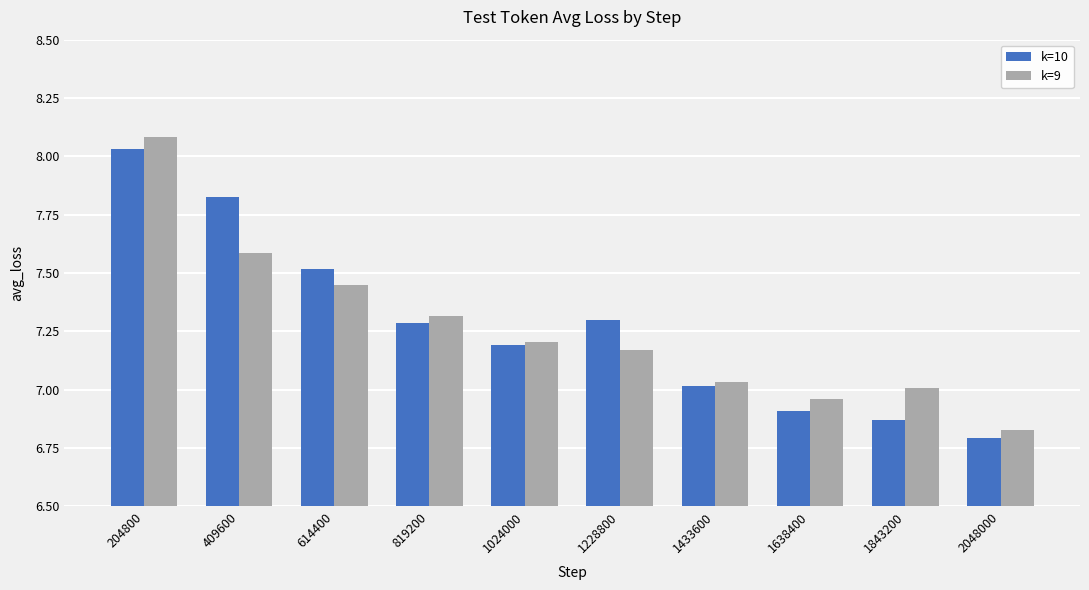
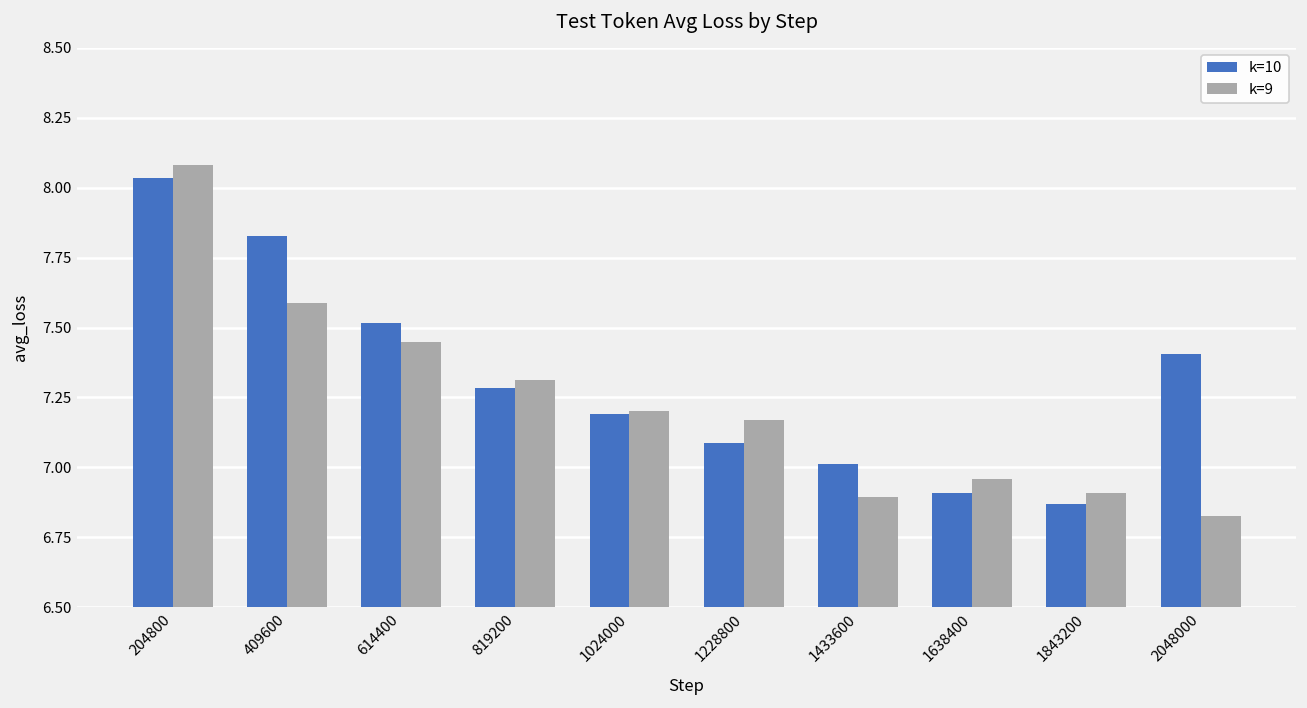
k=10, 1228800: 7.30 -> 7.09
k=9, 1433600: 7.03 -> 6.90
k=9, 1843200: 7.00 -> 6.91
k=10, 2048000: 6.79 -> 7.40
